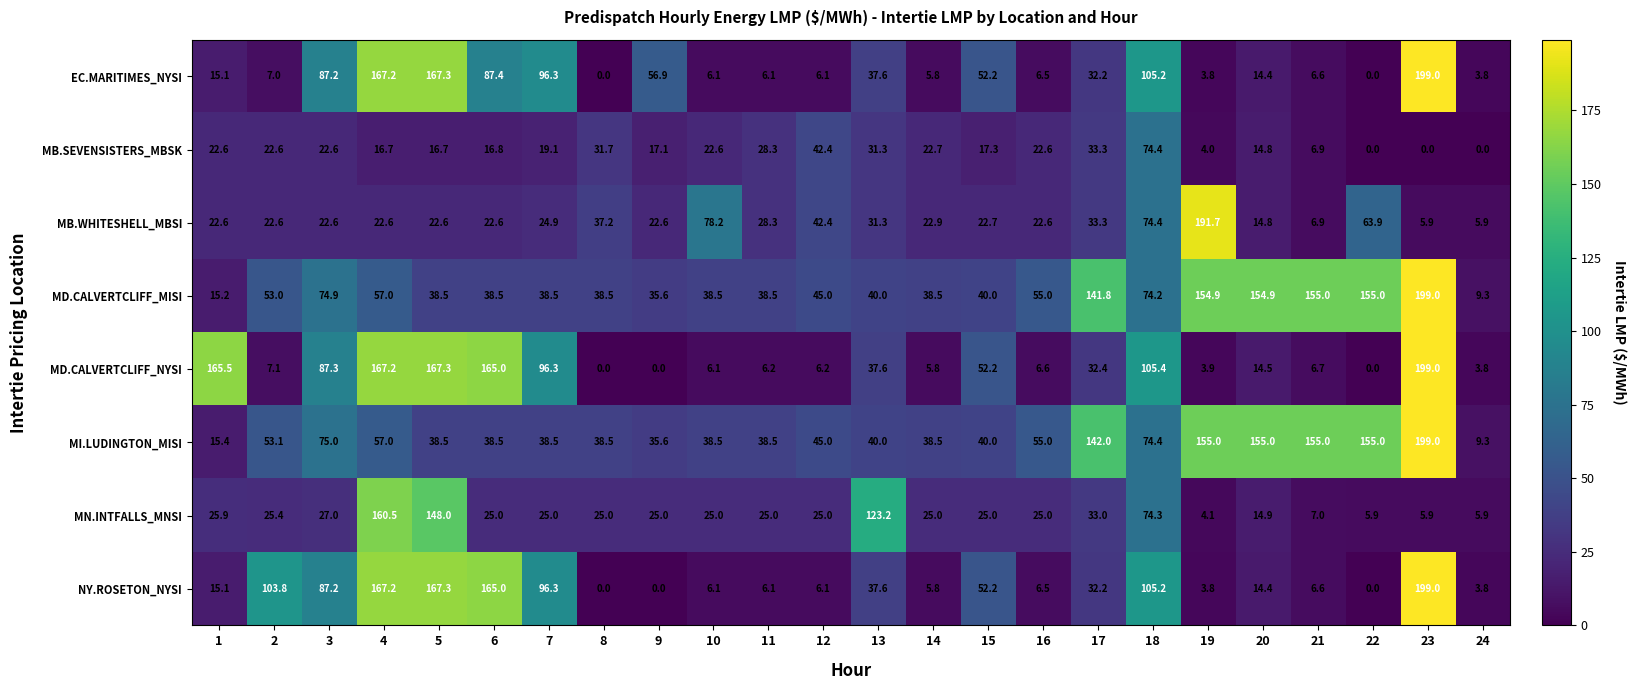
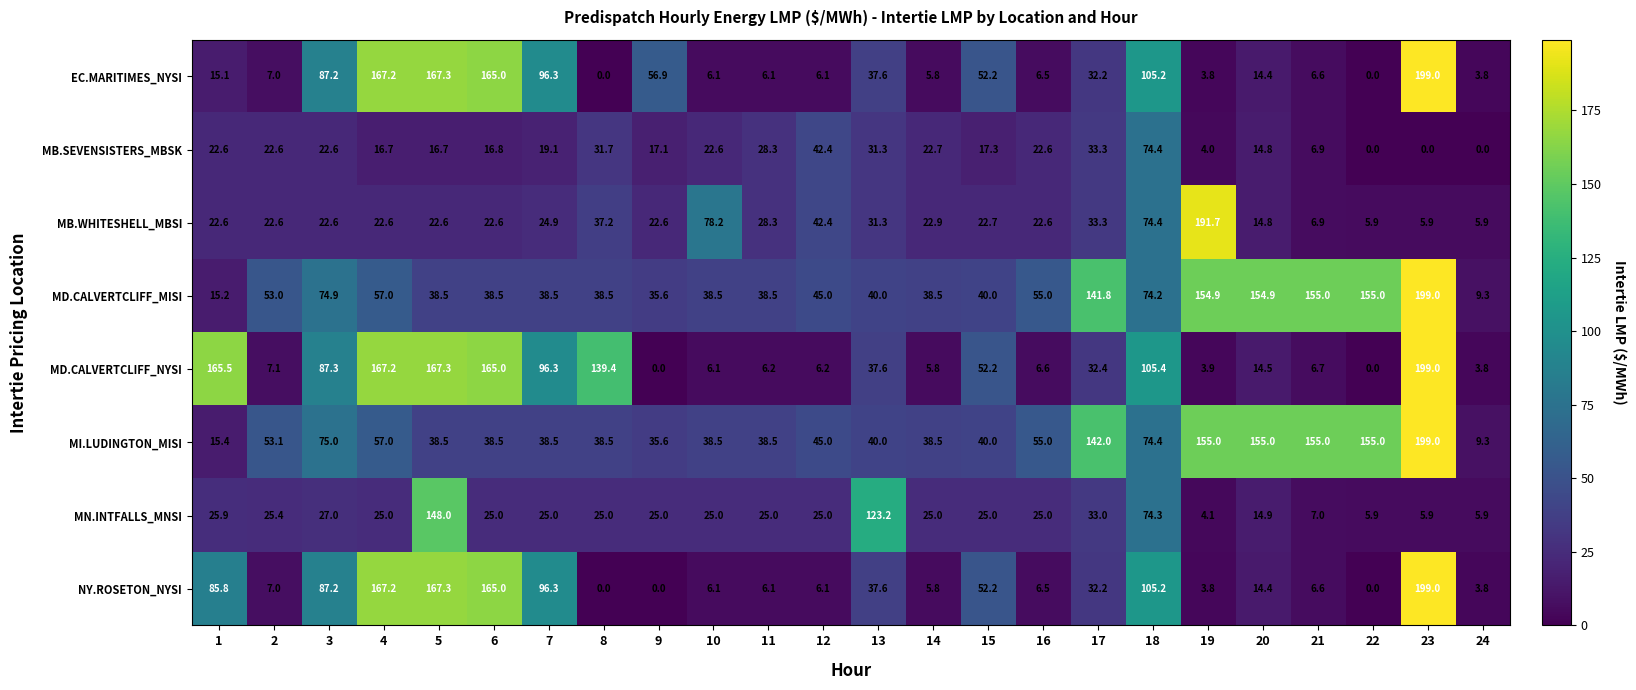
EC.MARITIMES_NYSI, 6: 87.4 -> 165.0
MB.WHITESHELL_MBSI, 22: 63.9 -> 5.9
MD.CALVERTCLIFF_NYSI, 8: 0.0 -> 139.4
MN.INTFALLS_MNSI, 4: 160.5 -> 25.0
NY.ROSETON_NYSI, 1: 15.1 -> 85.8
NY.ROSETON_NYSI, 2: 103.8 -> 7.0
